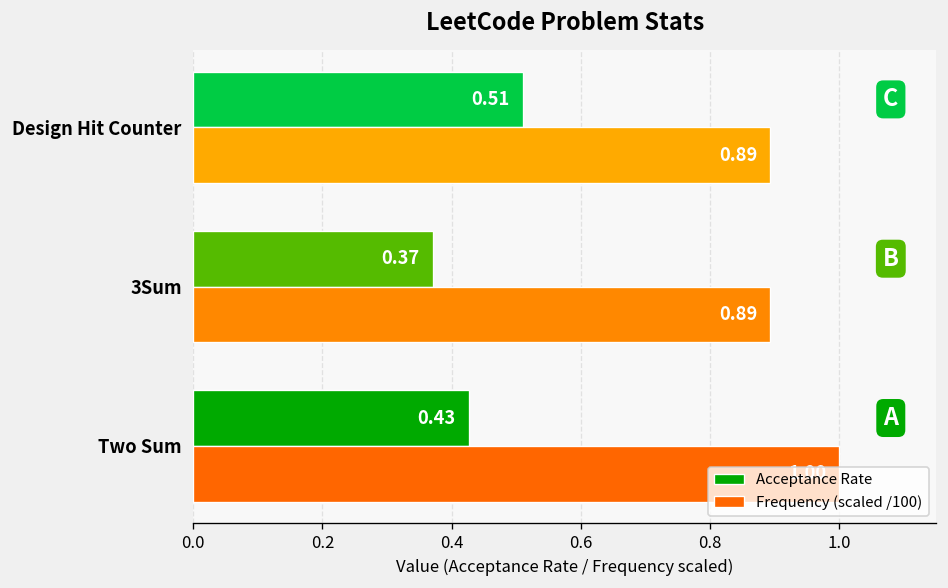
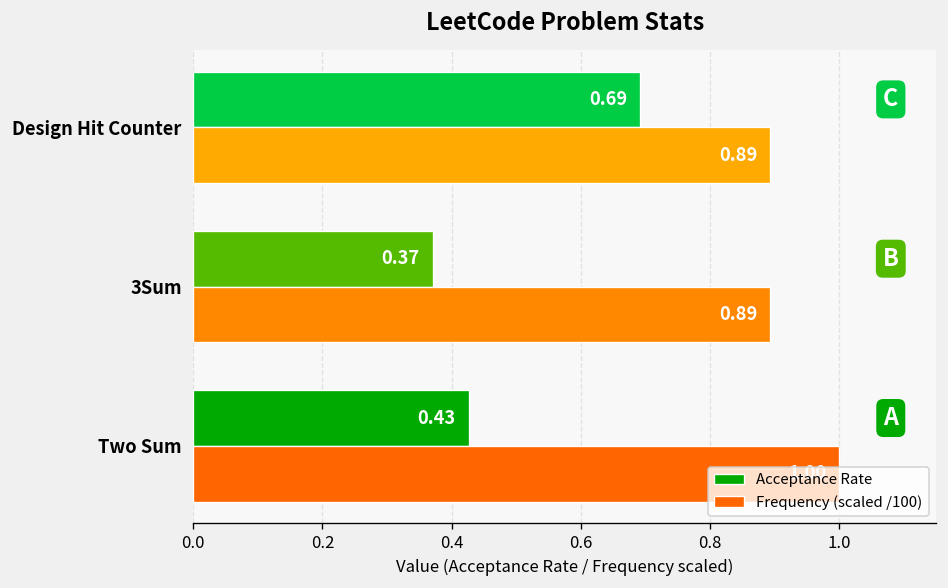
Acceptance Rate, Design Hit Counter: 0.51 -> 0.69
